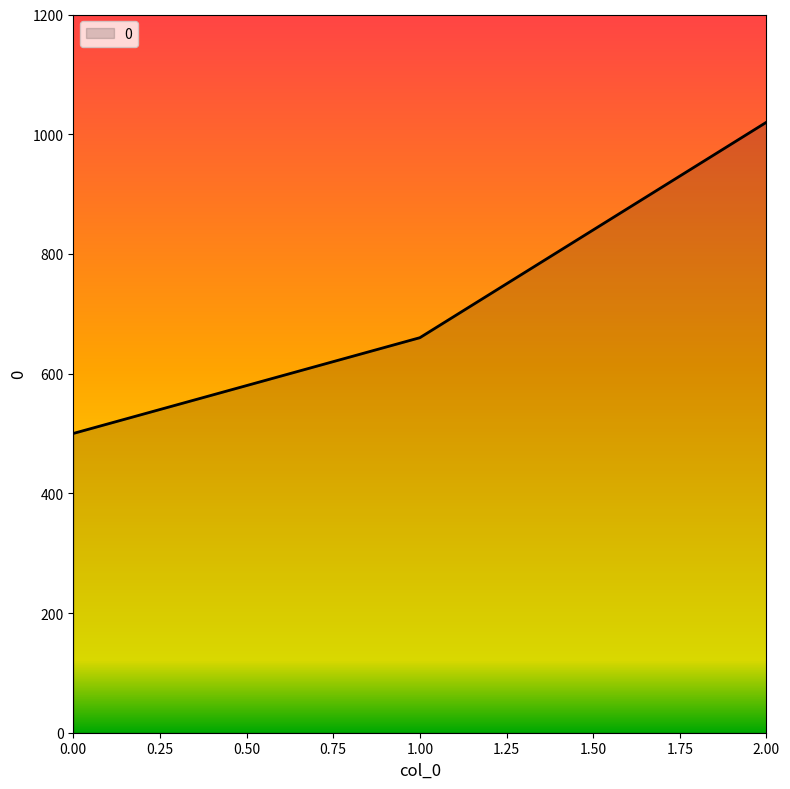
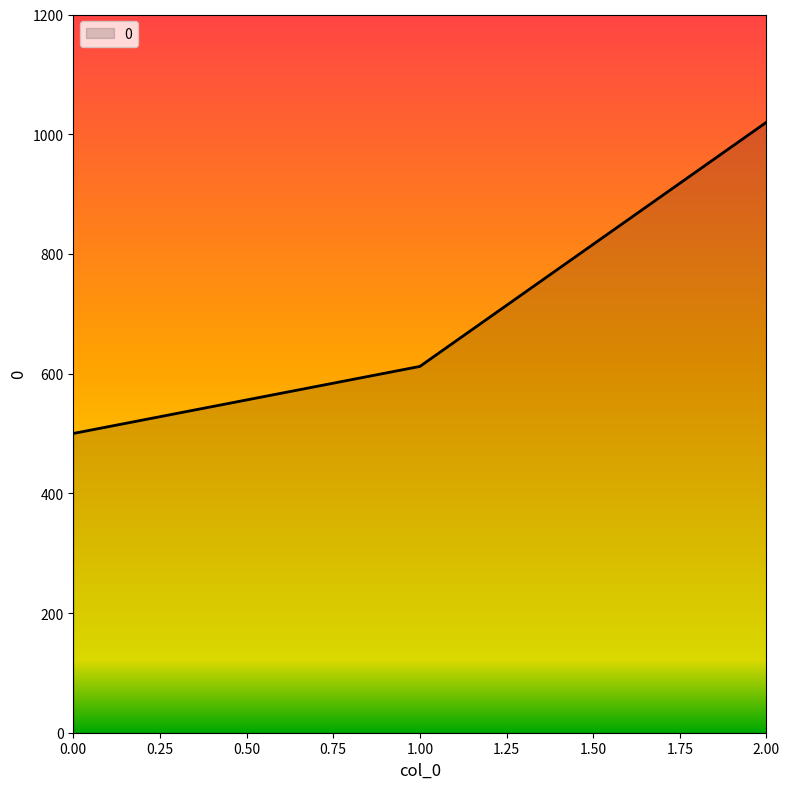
1.00: 660 -> 610
